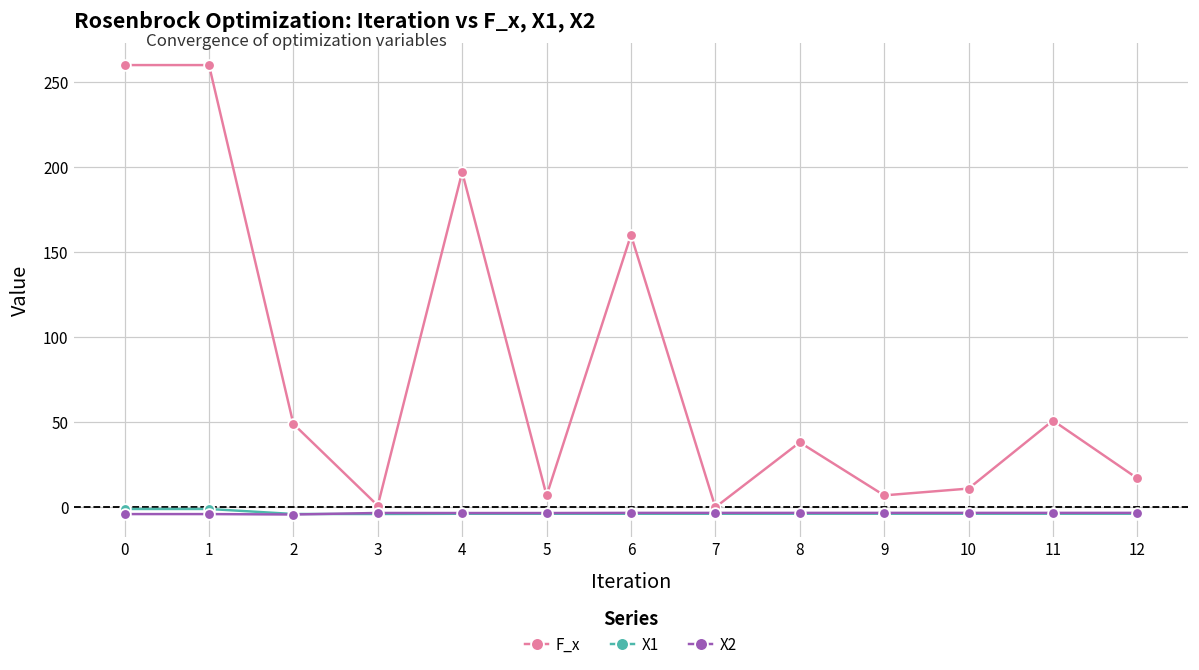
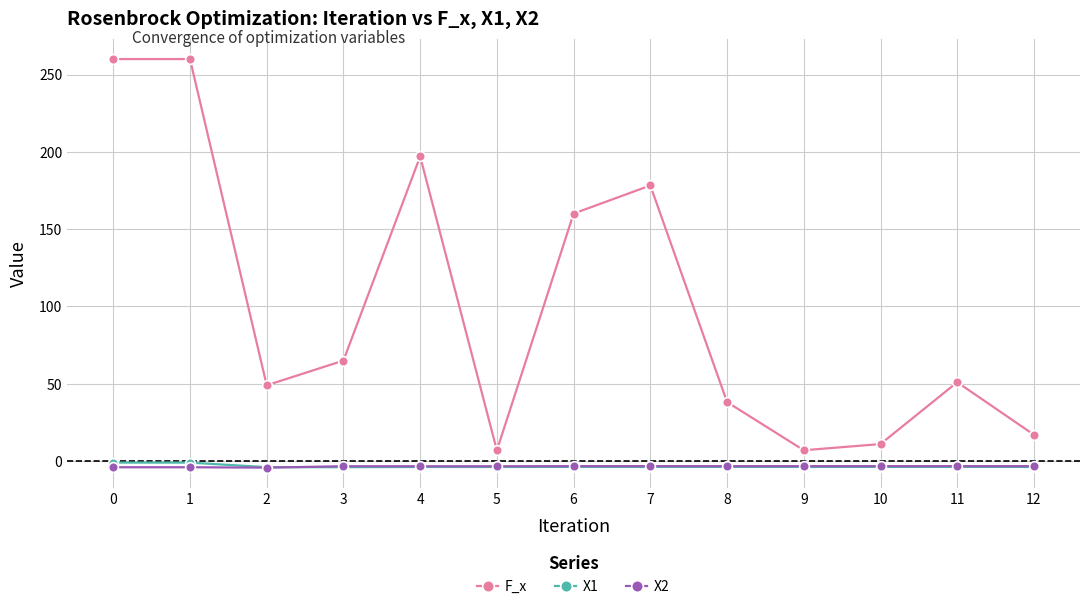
F_x, 3: 1 -> 65
F_x, 7: 0 -> 178
